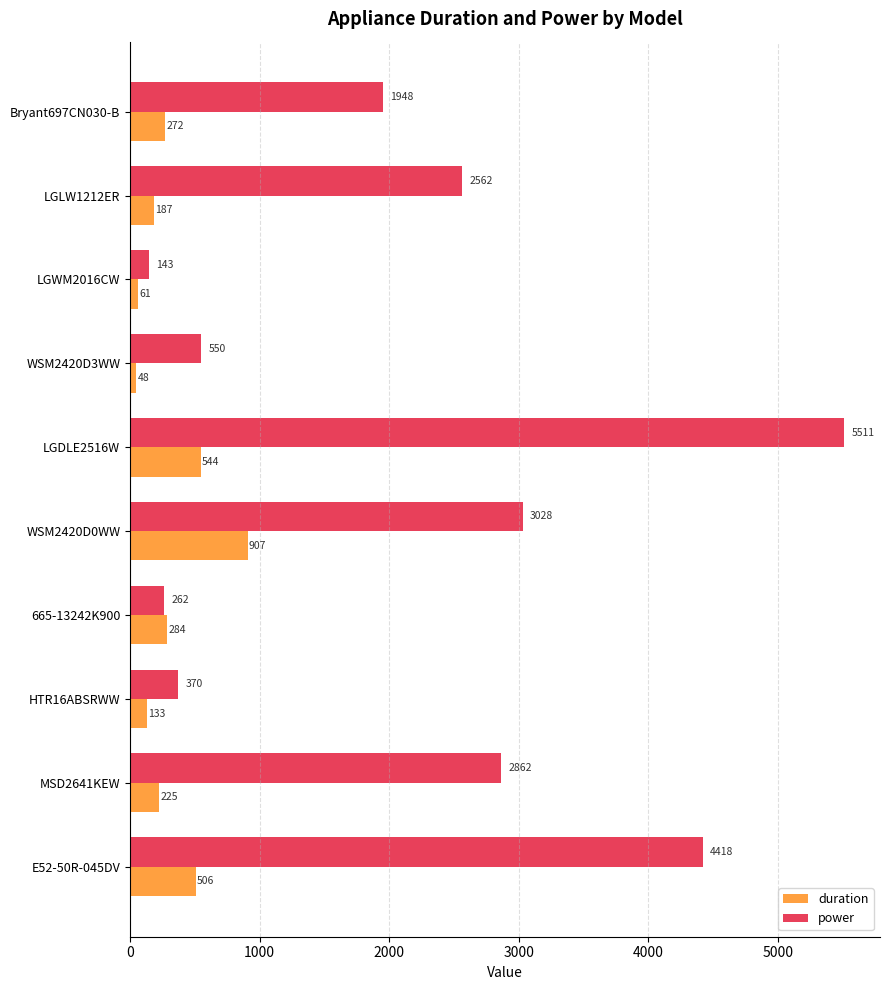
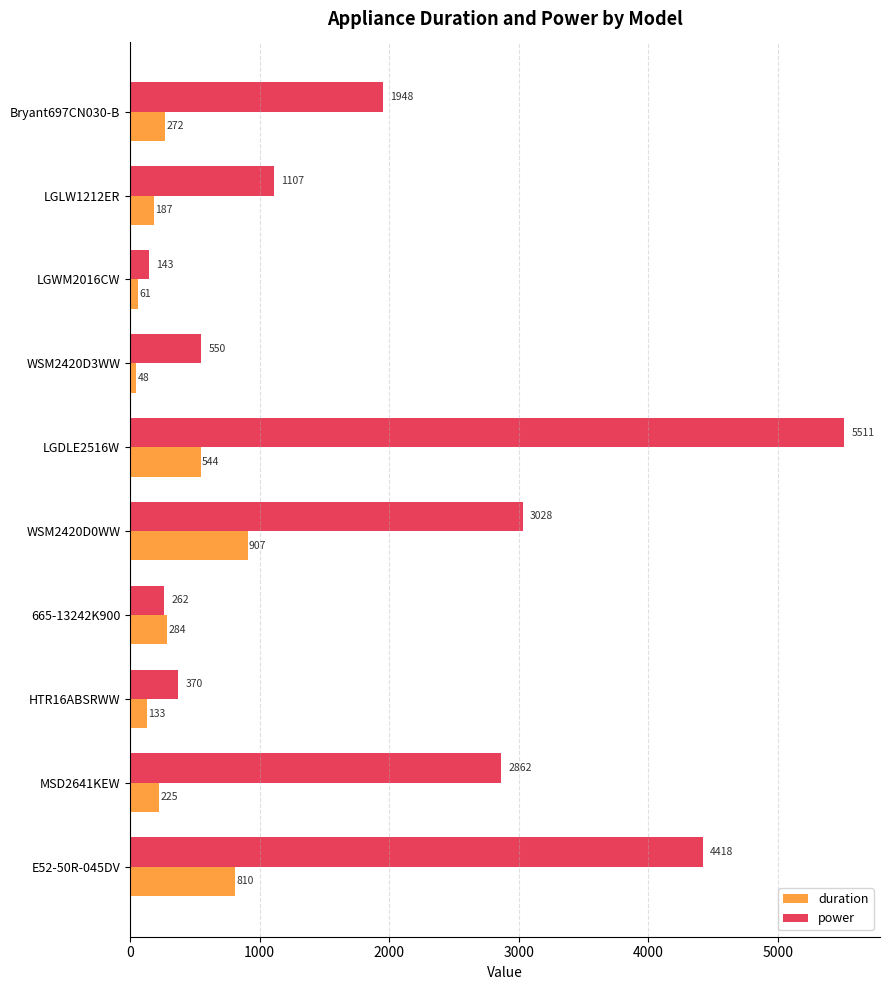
power, LGLW1212ER: 2562 -> 1107
duration, E52-50R-045DV: 506 -> 810
